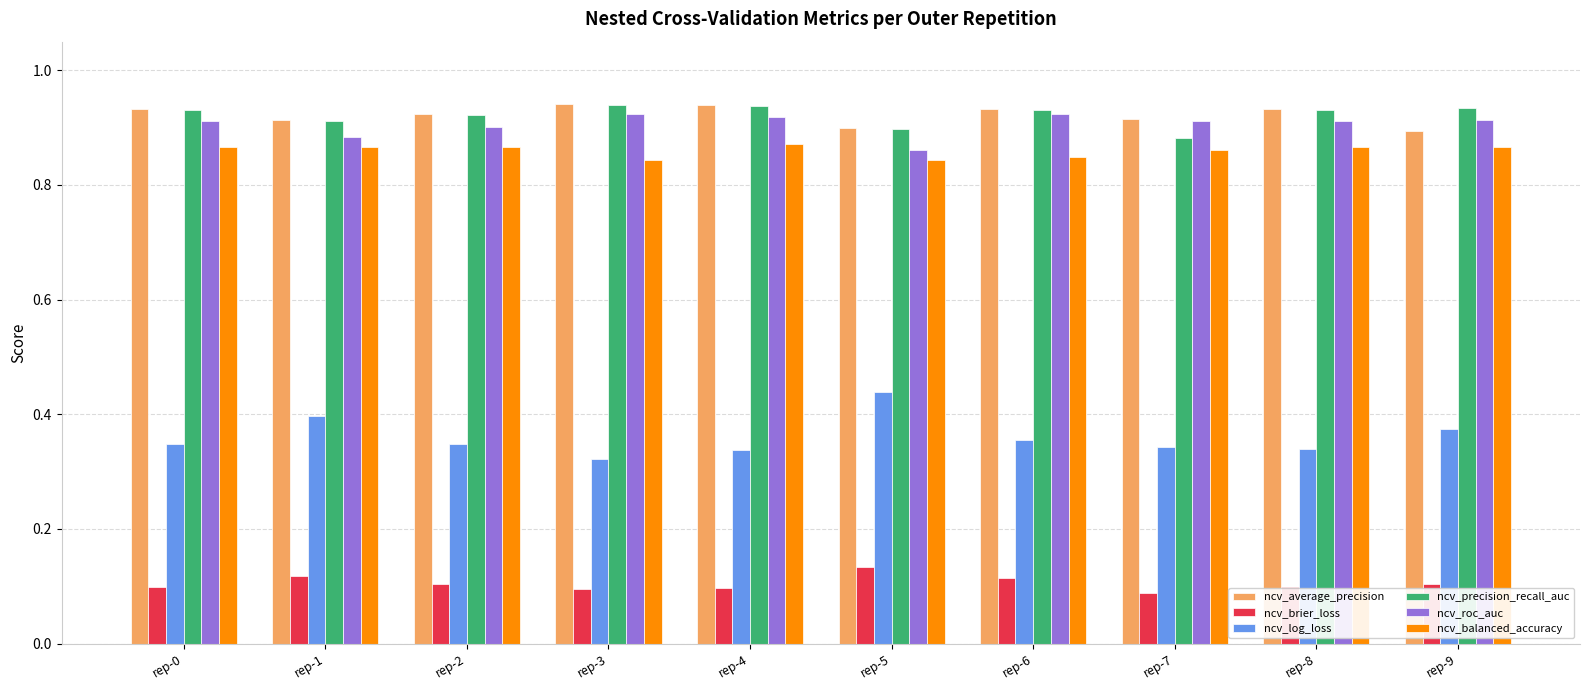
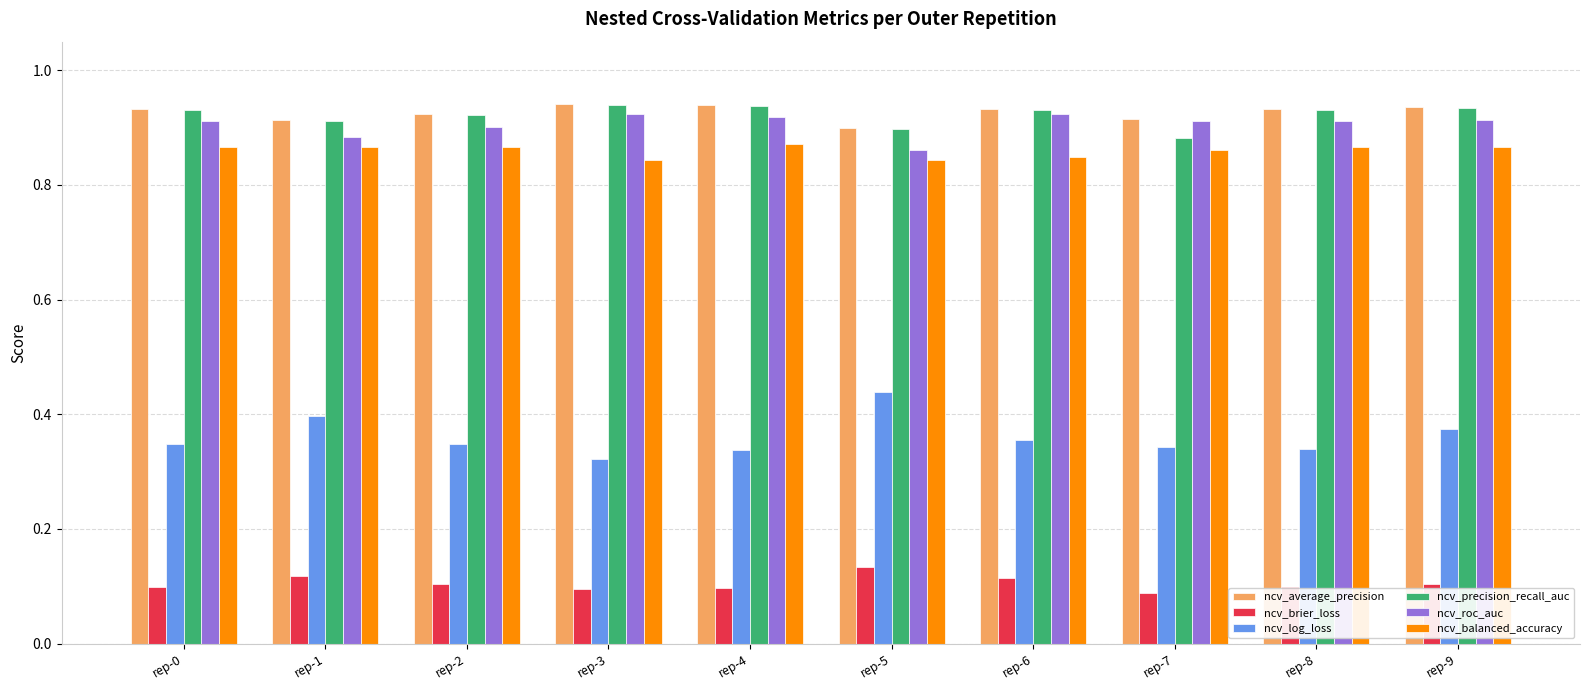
ncv_average_precision, rep-9: 0.89 -> 0.94
